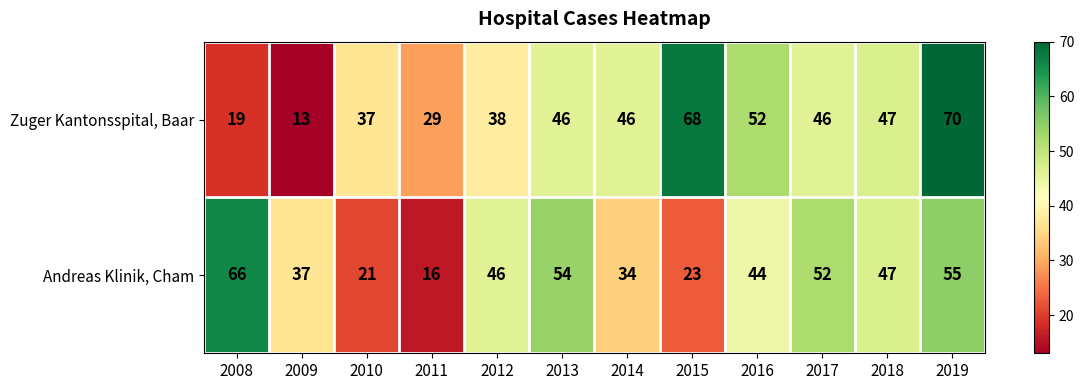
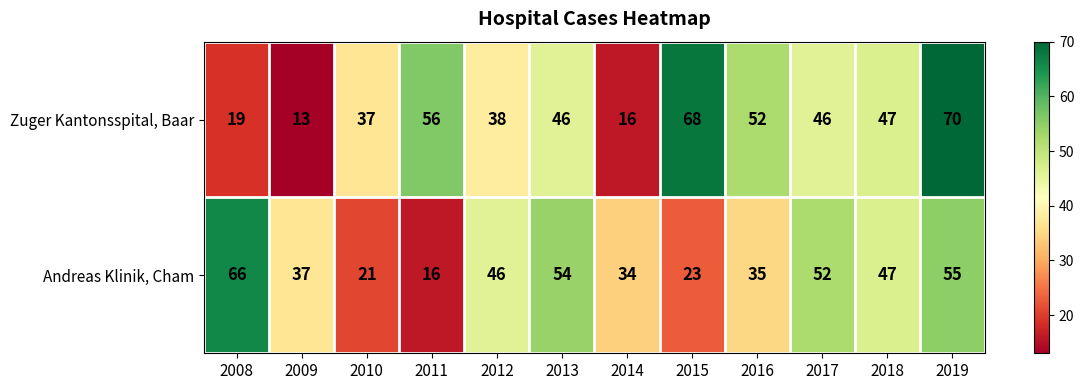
Zuger Kantonsspital, Baar, 2011: 29 -> 56
Zuger Kantonsspital, Baar, 2014: 46 -> 16
Andreas Klinik, Cham, 2016: 44 -> 35
